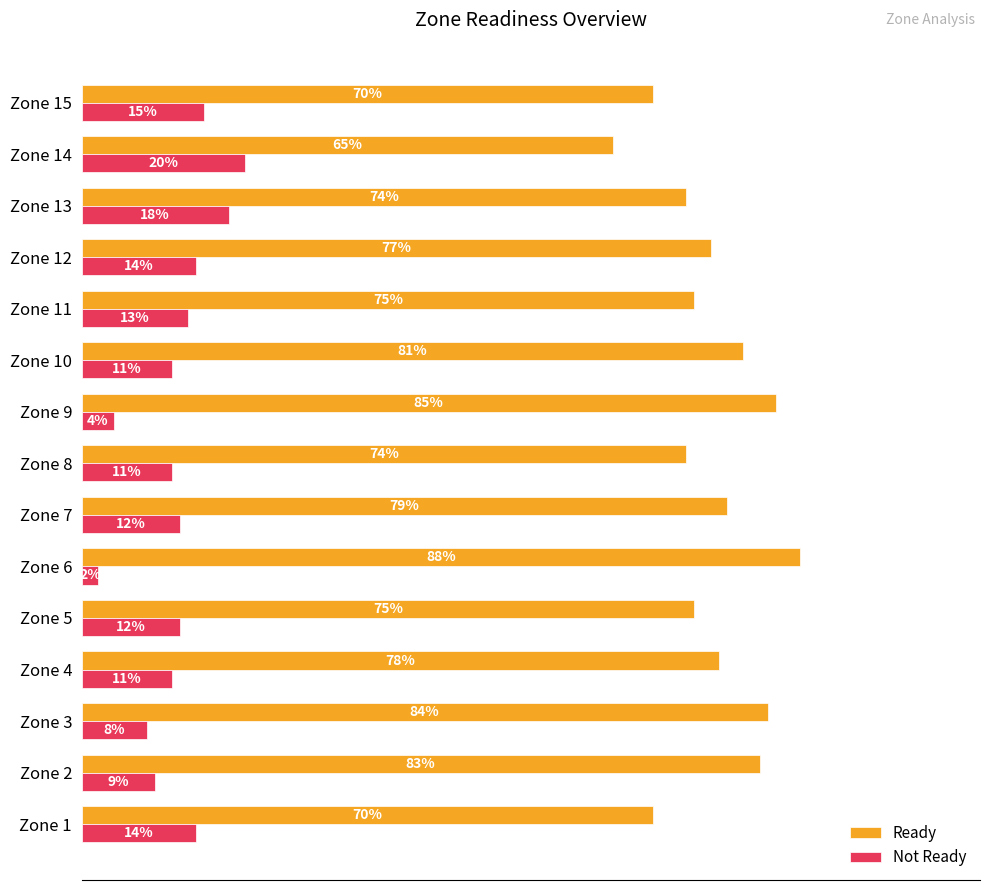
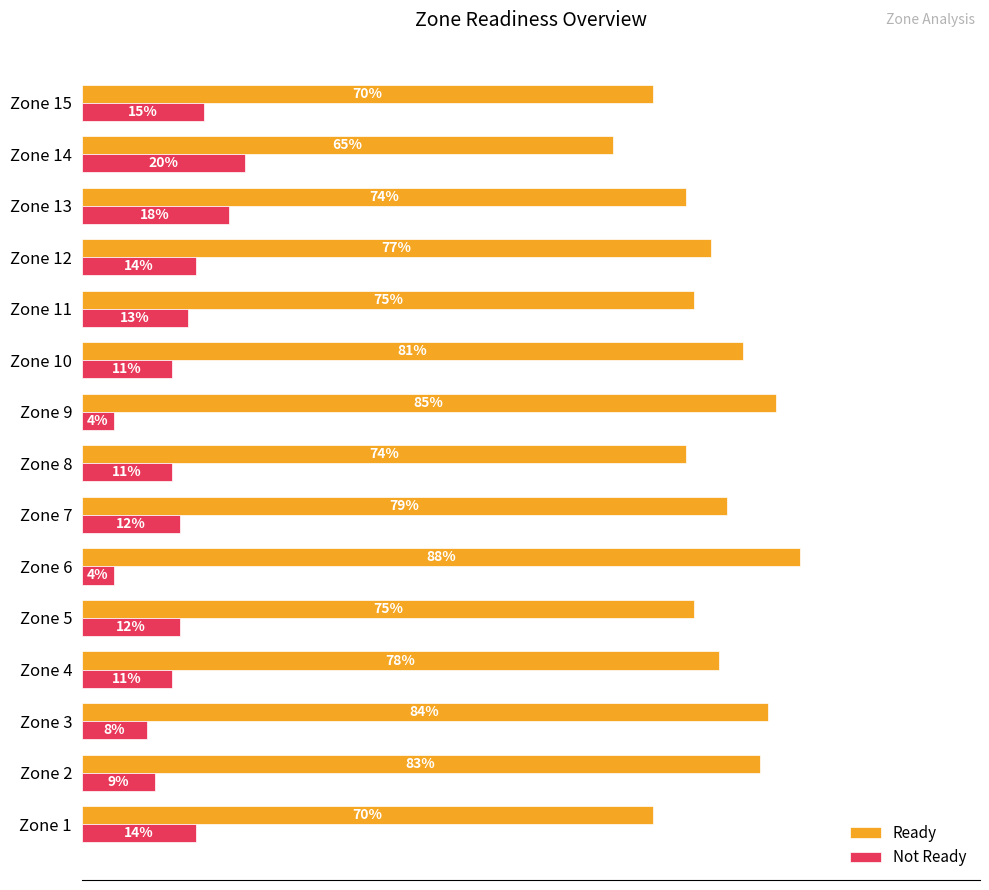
Not Ready, Zone 6: 2% -> 4%
